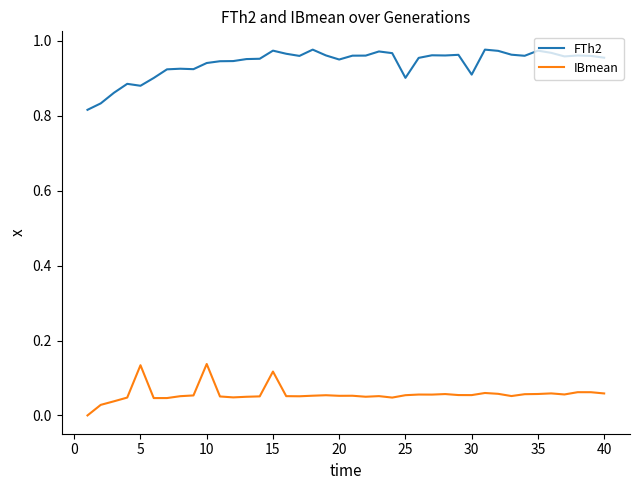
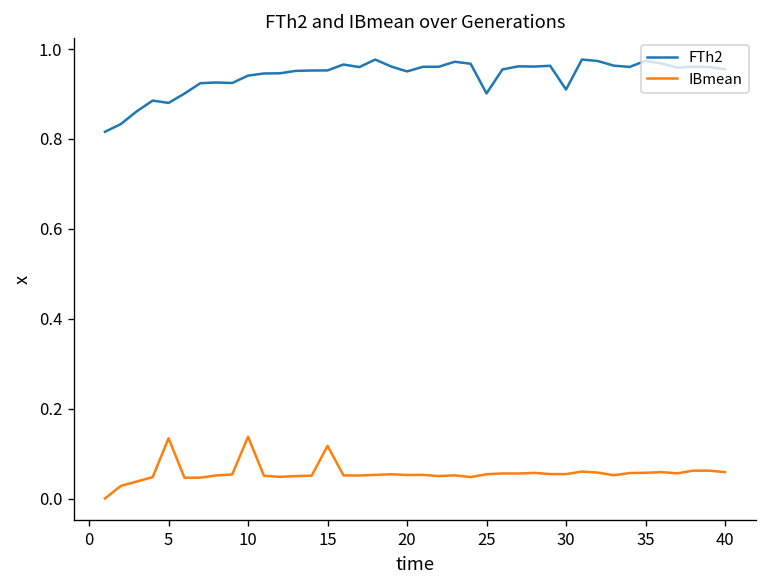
FTh2, 15: 0.97 -> 0.95
